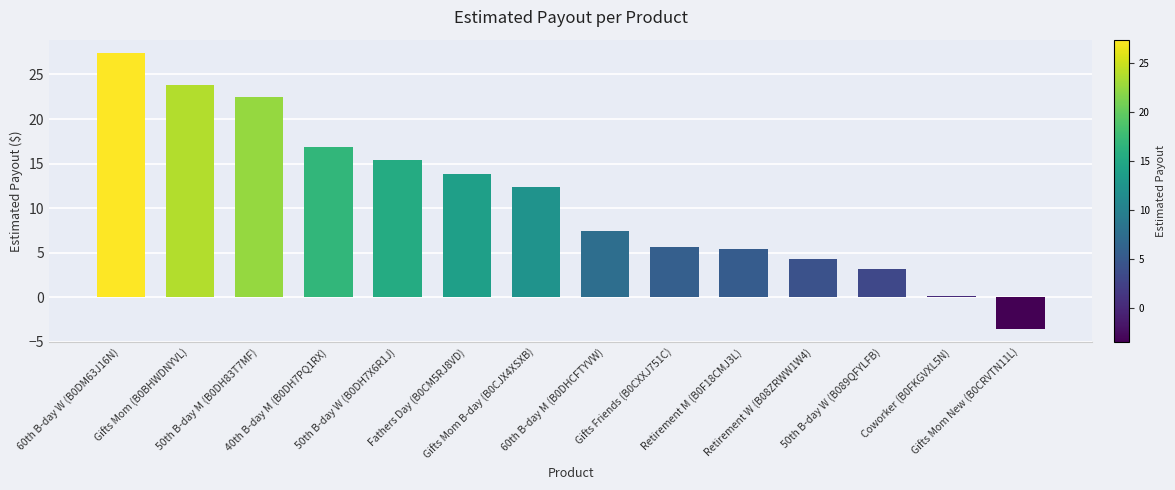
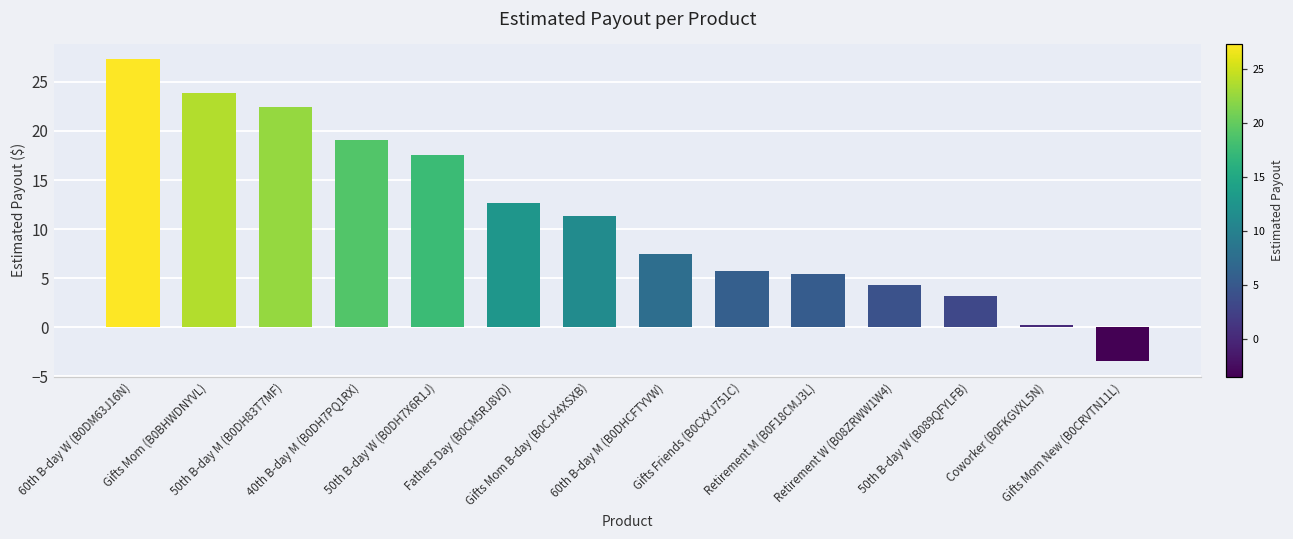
40th B-day M (B0DH7PQ1RX): 17 -> 19
50th B-day W (B0DH7X6R1J): 15 -> 18
Fathers Day (B0CM5RJ8VD): 14 -> 13
Gifts Mom B-day (B0CJX4XSXB): 12 -> 11
